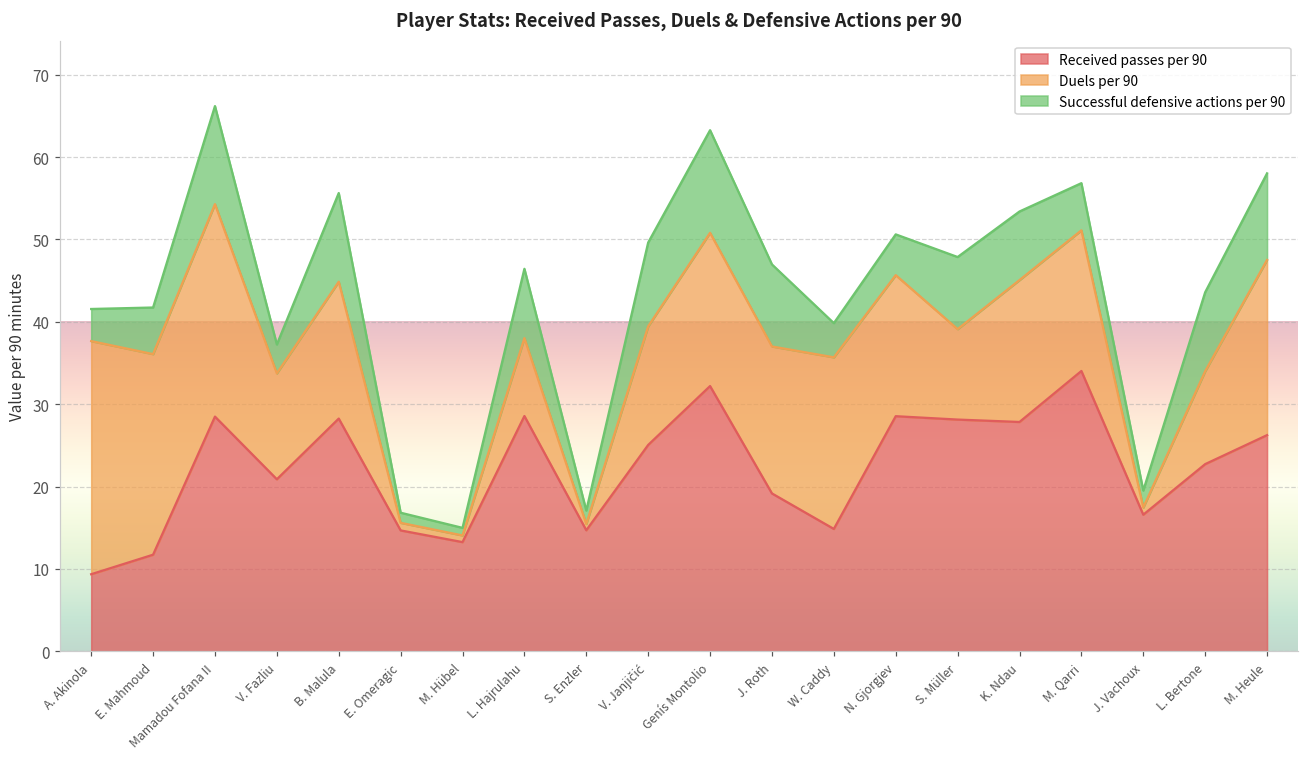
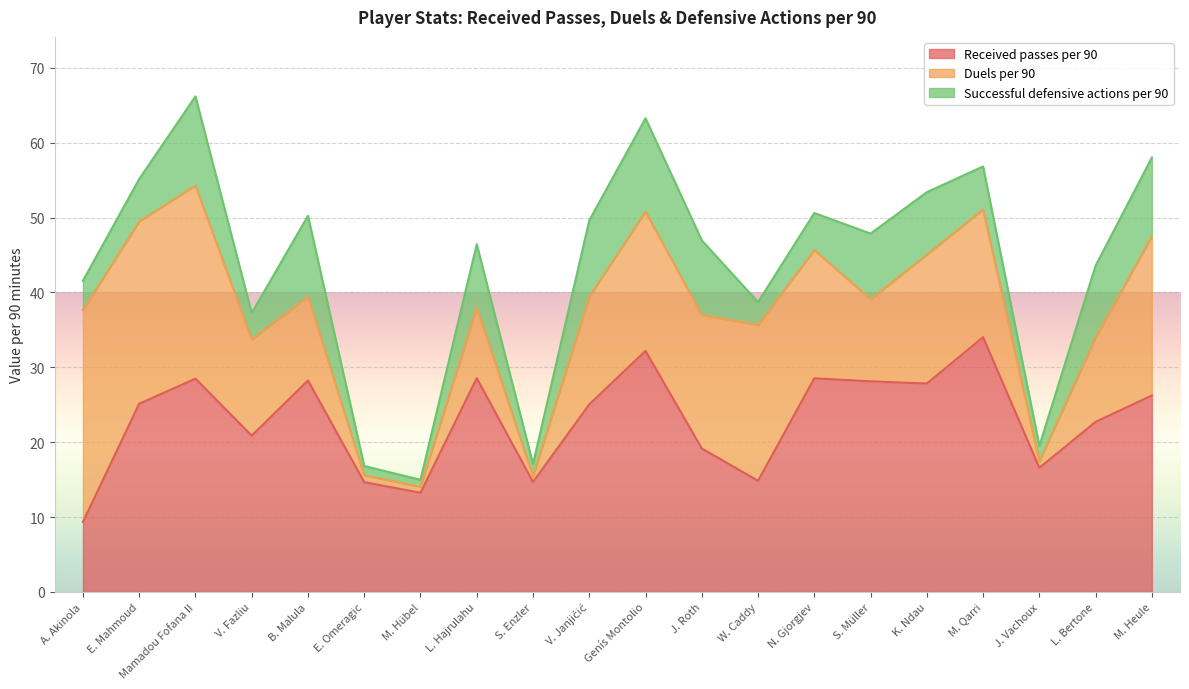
Received passes per 90, E. Mahmoud: 12 -> 25
Duels per 90, B. Malula: 17 -> 11
Successful defensive actions per 90, W. Caddy: 4 -> 3
